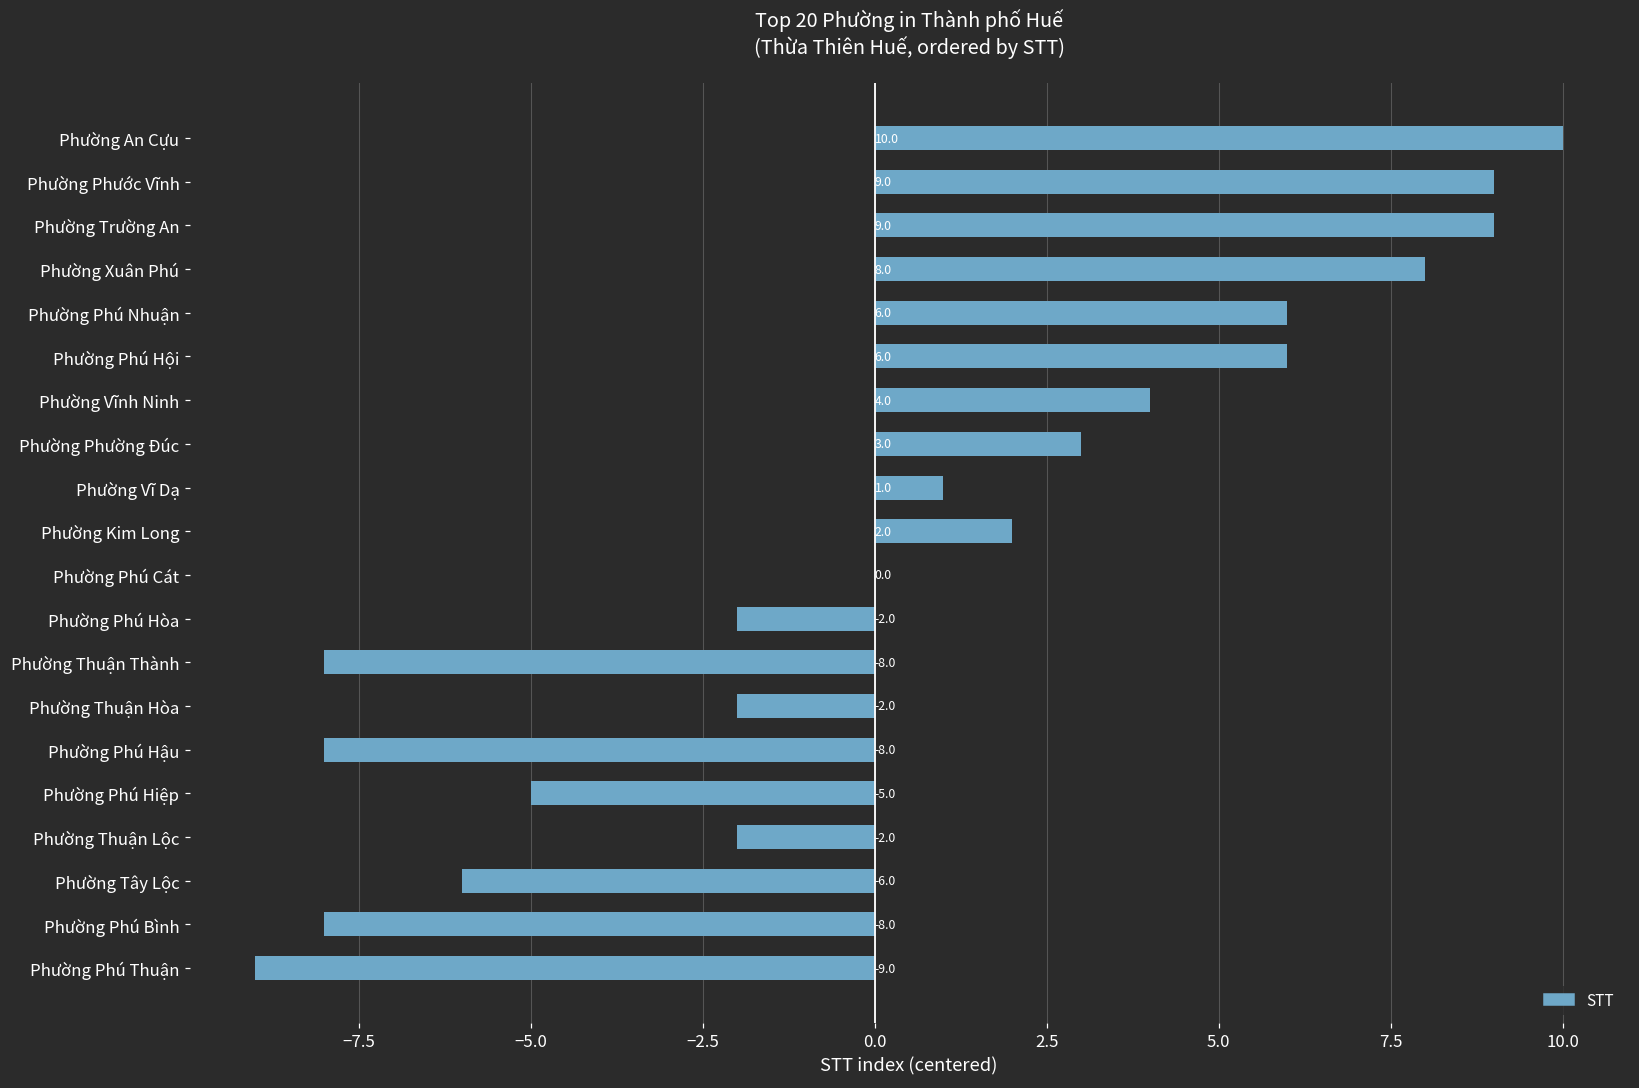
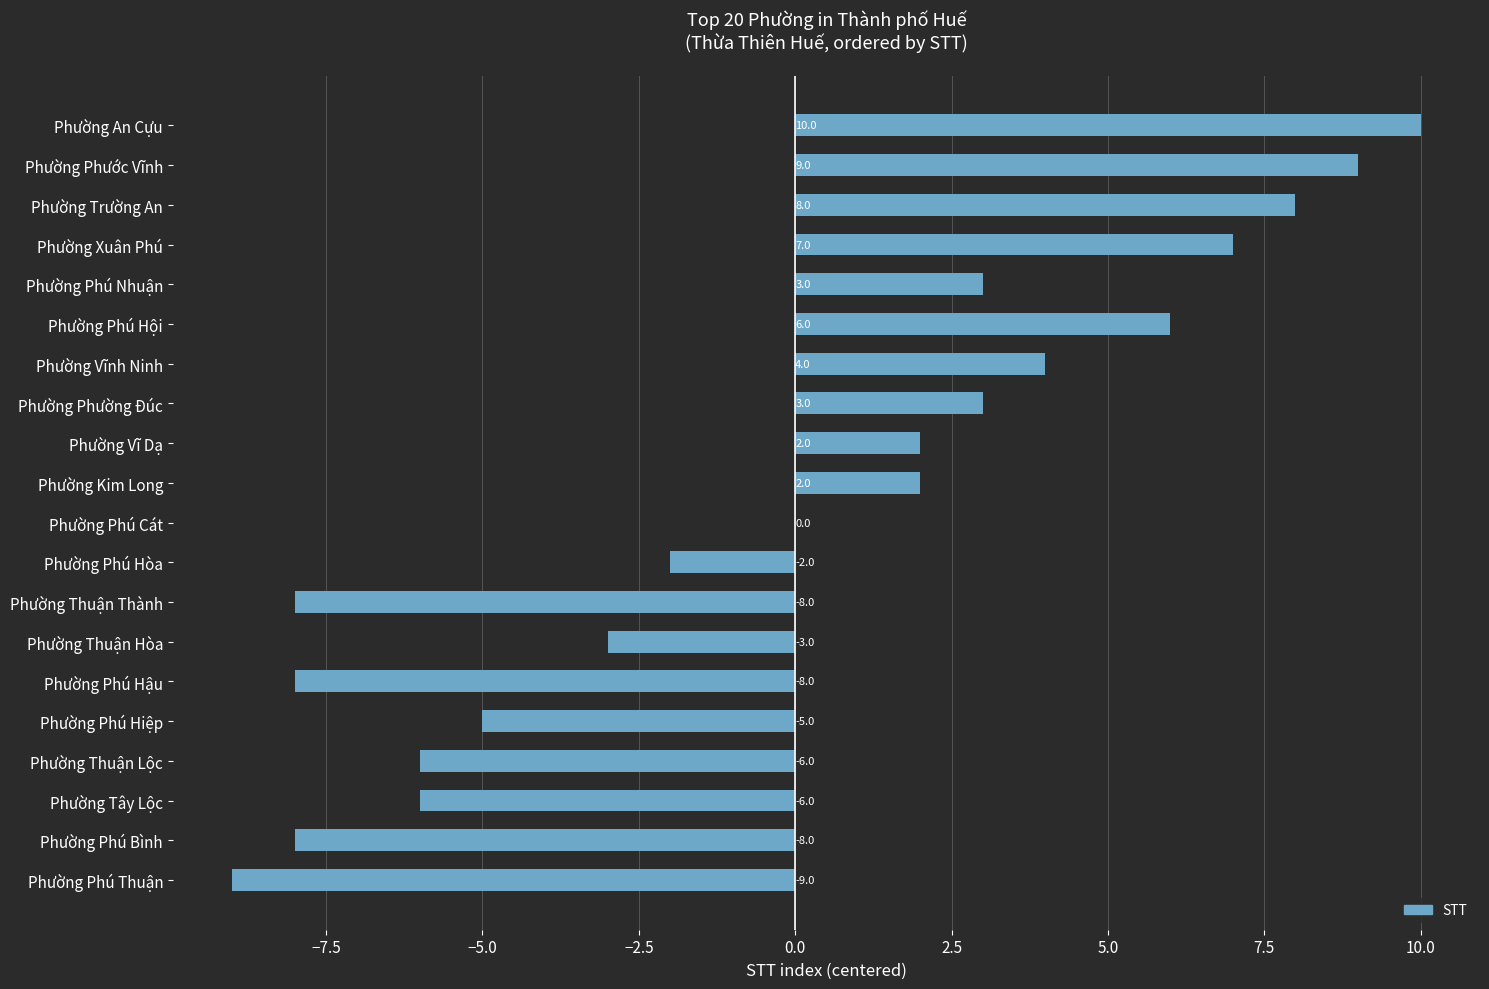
Phường Trường An: 9.0 -> 8.0
Phường Xuân Phú: 8.0 -> 7.0
Phường Phú Nhuận: 6.0 -> 3.0
Phường Vĩ Dạ: 1.0 -> 2.0
Phường Thuận Hòa: -2.0 -> -3.0
Phường Thuận Lộc: -2.0 -> -6.0
